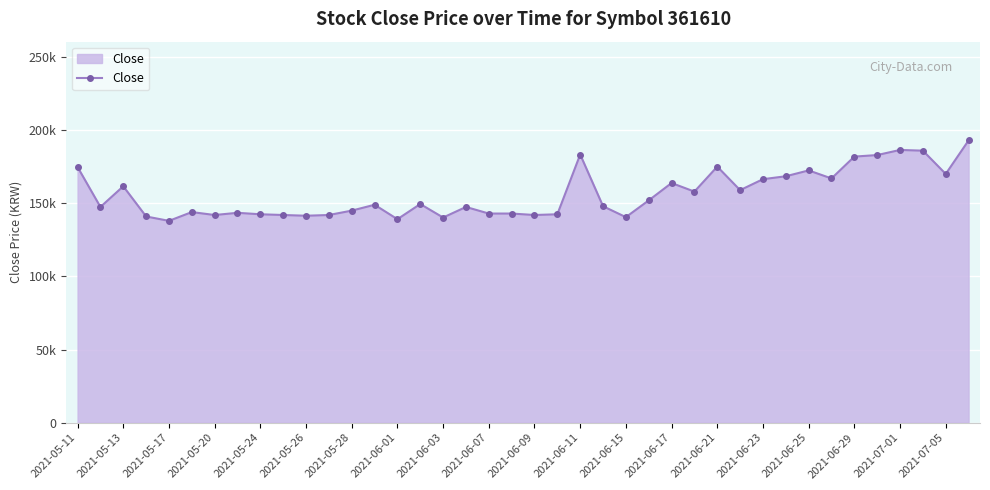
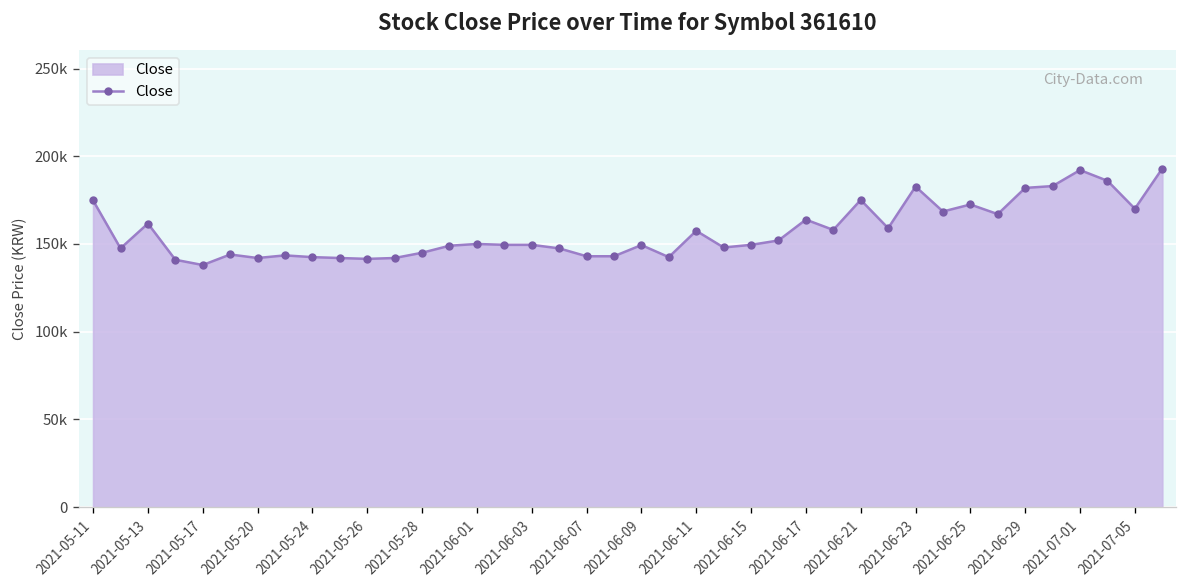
2021-06-01: 139000 -> 150000
2021-06-03: 140000 -> 150000
2021-06-09: 142000 -> 149000
2021-06-11: 183000 -> 158000
2021-06-15: 141000 -> 150000
2021-06-23: 167000 -> 183000
2021-07-01: 187000 -> 192000
